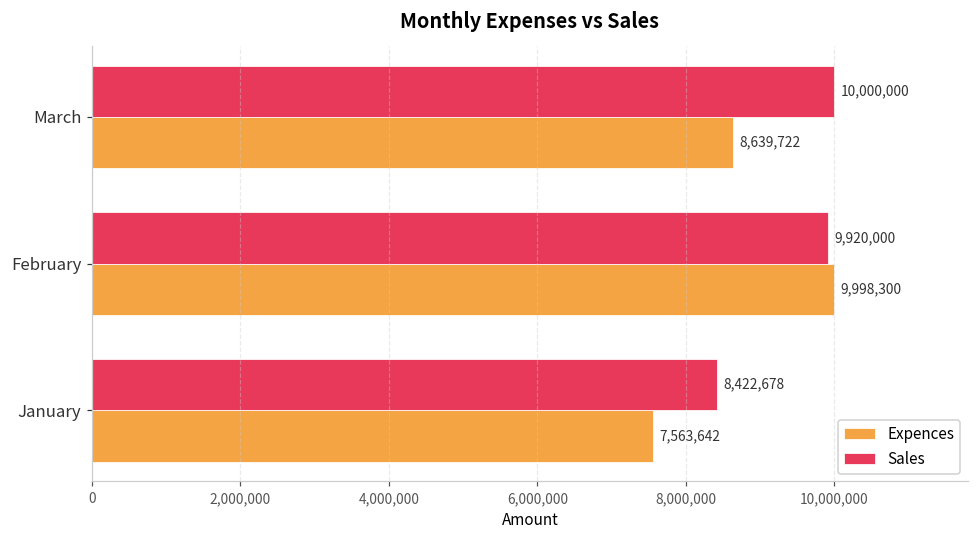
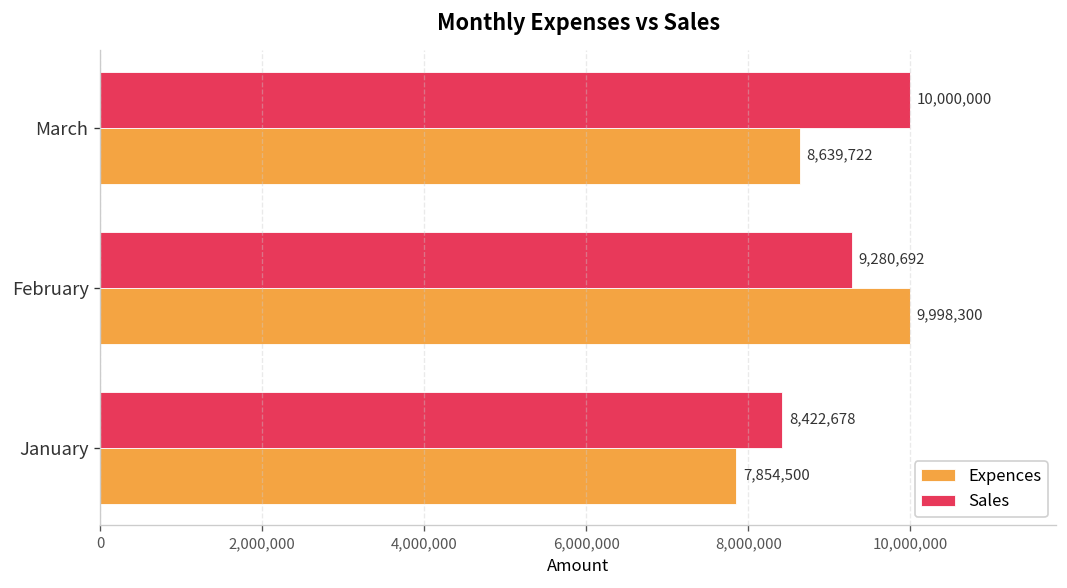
Sales, February: 9,920,000 -> 9,280,692
Expences, January: 7,563,642 -> 7,854,500
